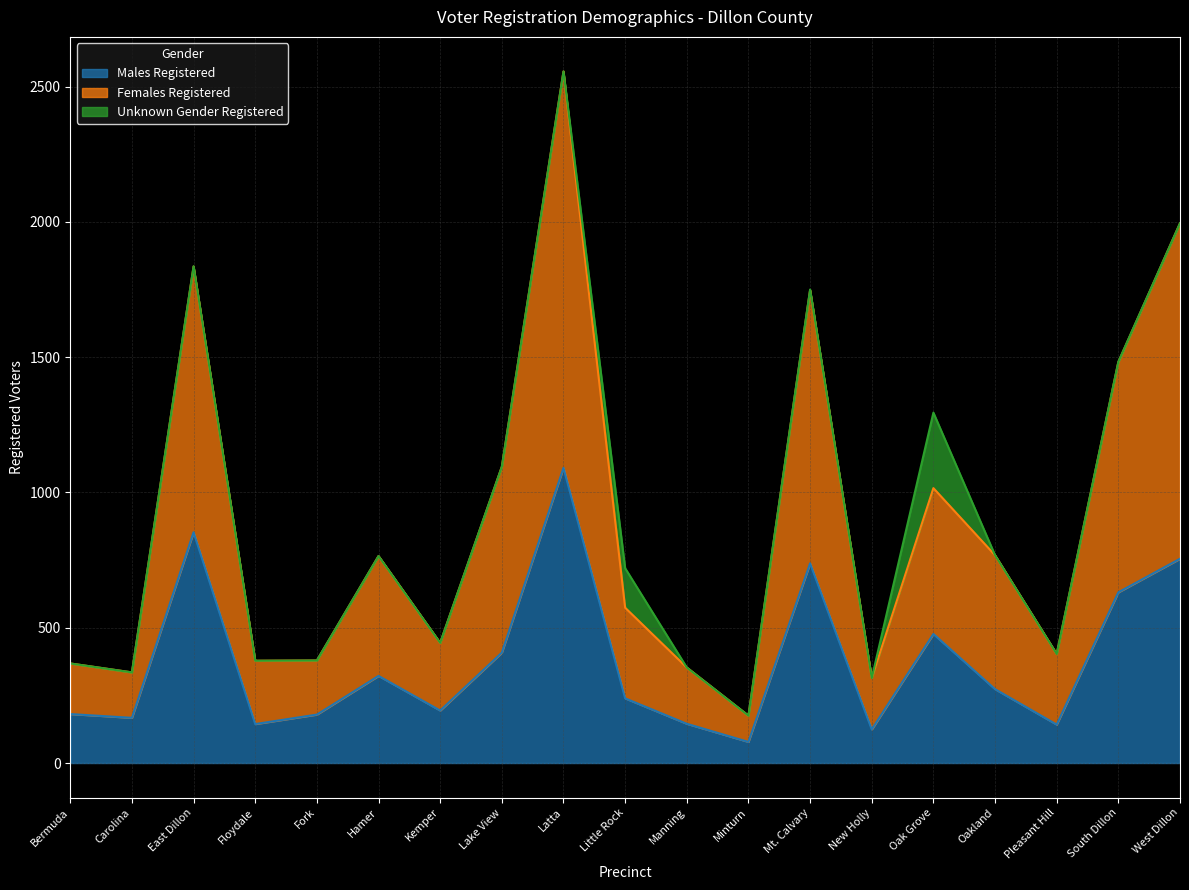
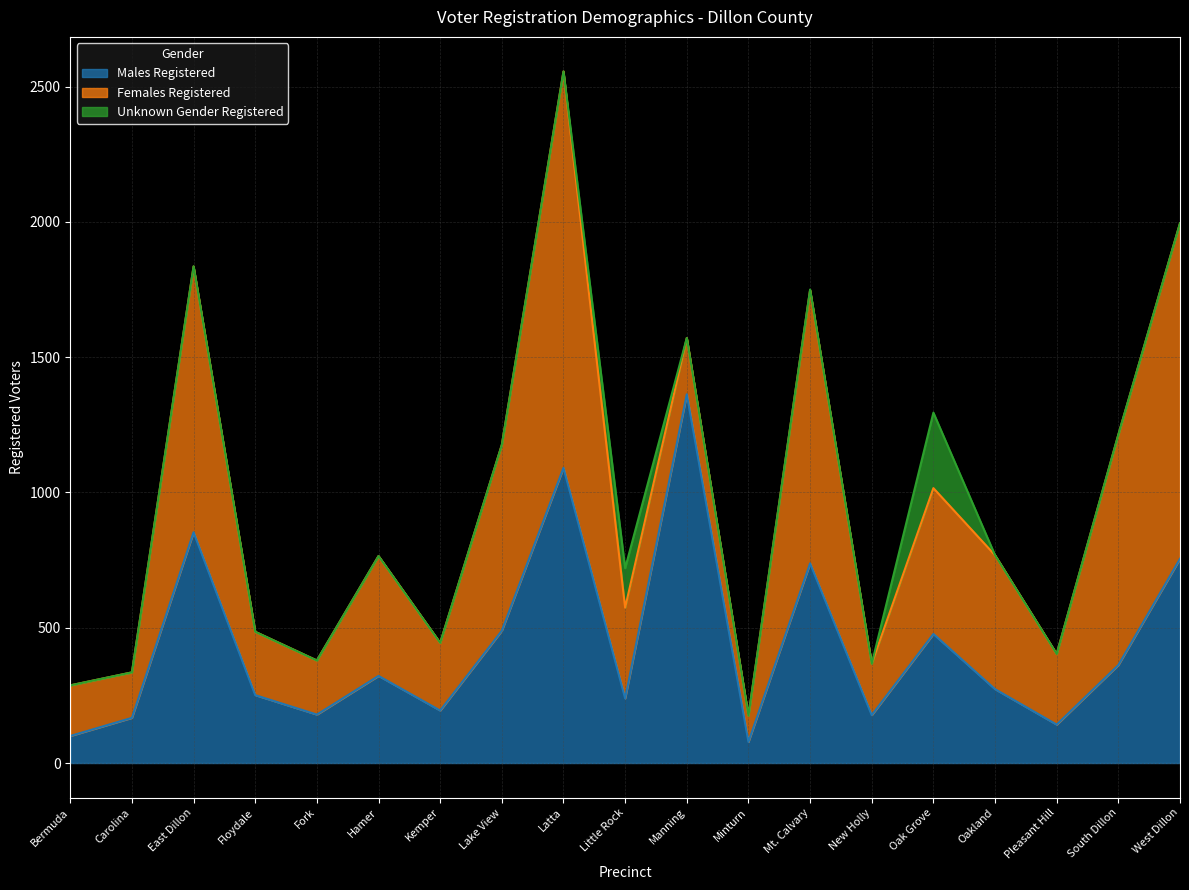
Males Registered, Bermuda: 180 -> 100
Males Registered, Floydale: 140 -> 250
Males Registered, Lake View: 410 -> 490
Males Registered, Manning: 150 -> 1360
Males Registered, New Holly: 120 -> 180
Males Registered, South Dillon: 630 -> 360
